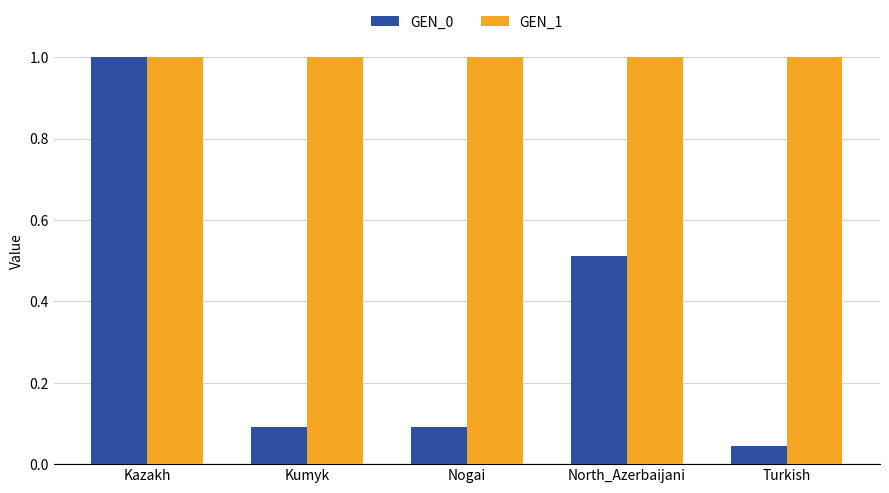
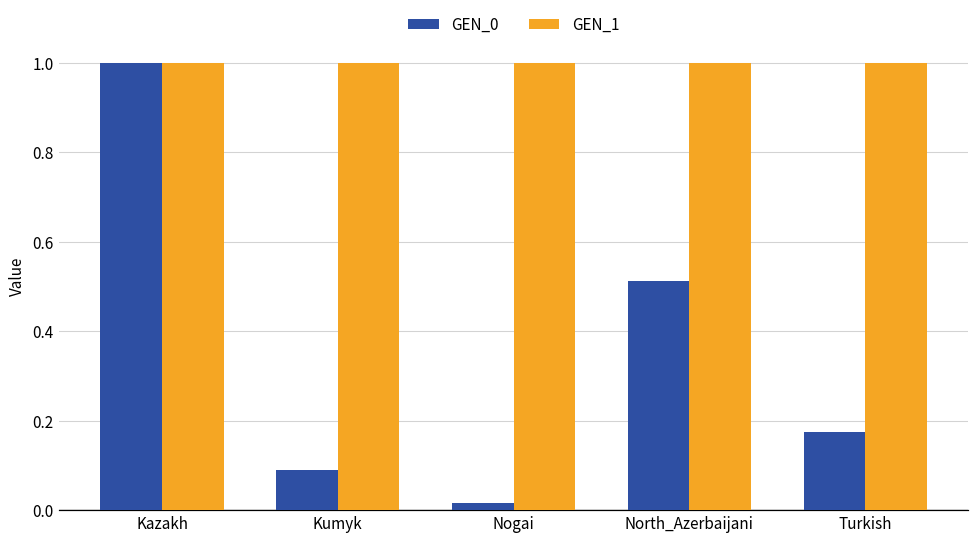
GEN_0, Nogai: 0.09 -> 0.02
GEN_0, Turkish: 0.05 -> 0.18
